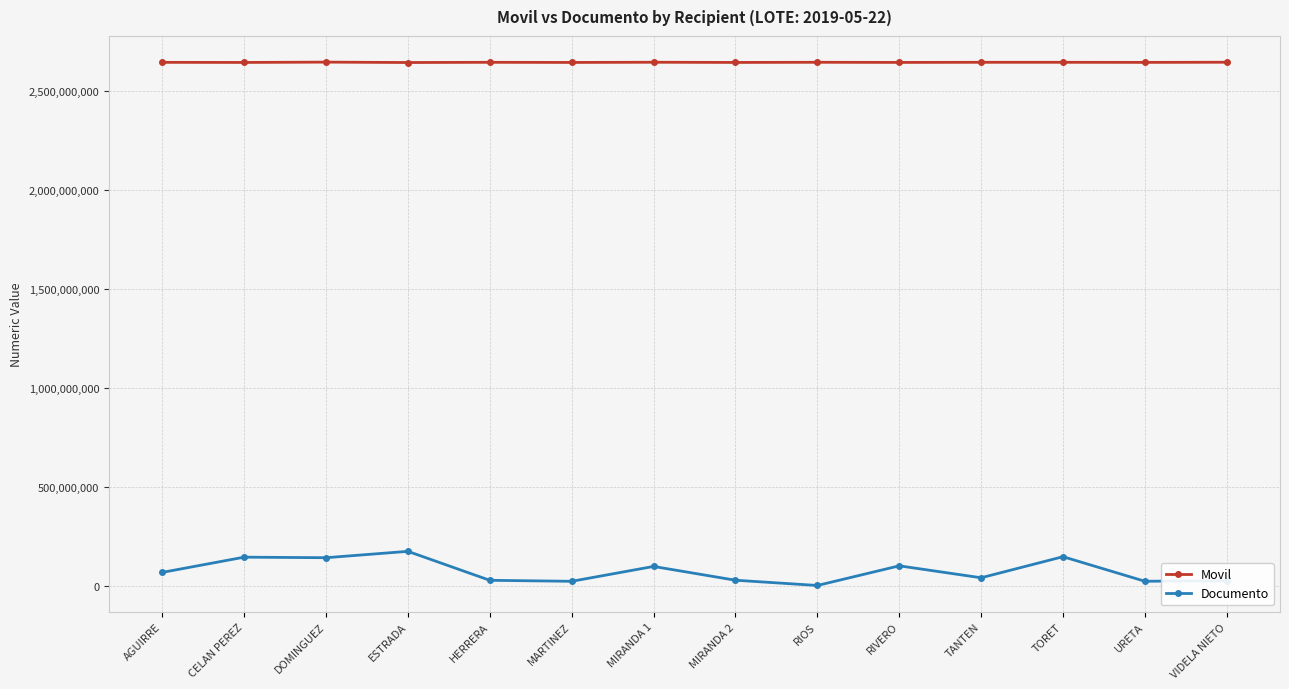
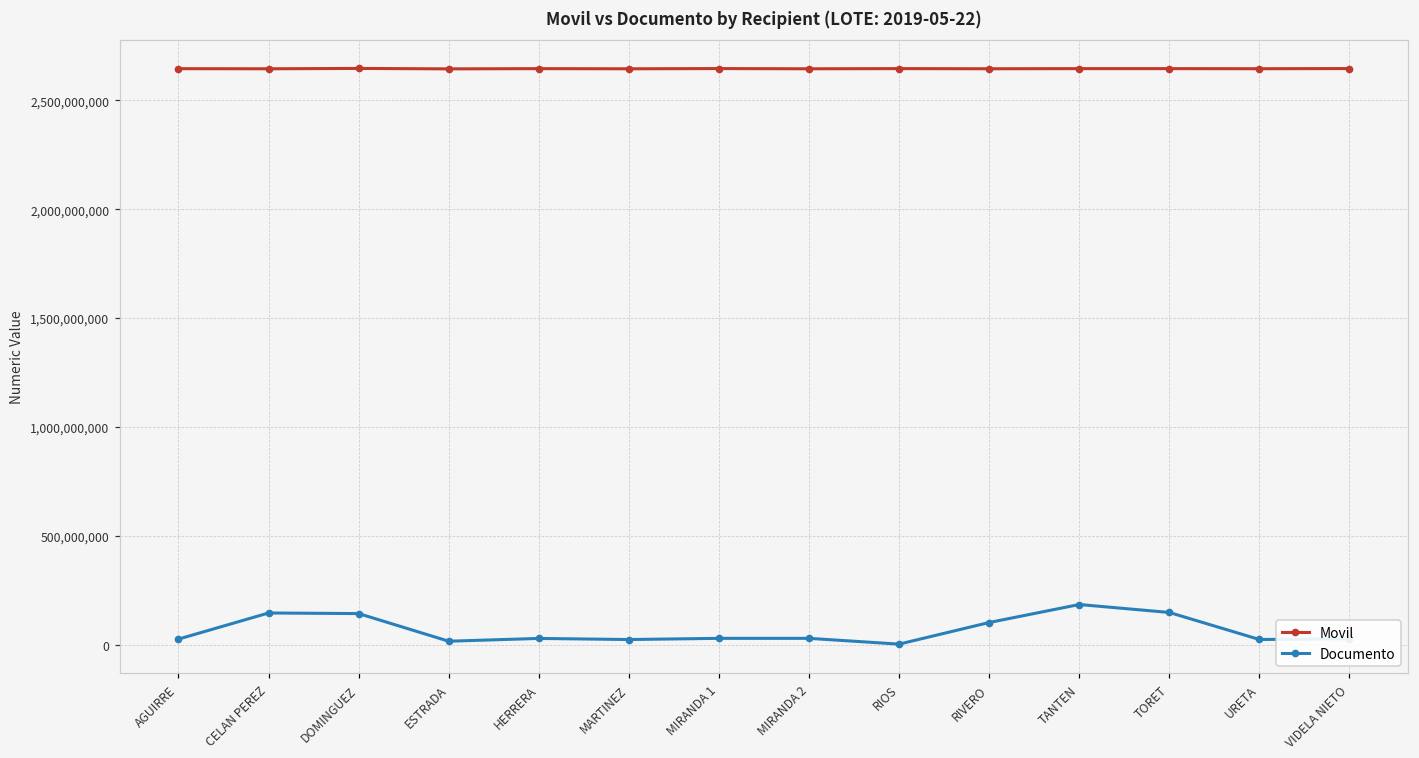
Documento, AGUIRRE: 70,000,000 -> 30,000,000
Documento, ESTRADA: 180,000,000 -> 20,000,000
Documento, MIRANDA 1: 100,000,000 -> 30,000,000
Documento, TANTEN: 40,000,000 -> 180,000,000
